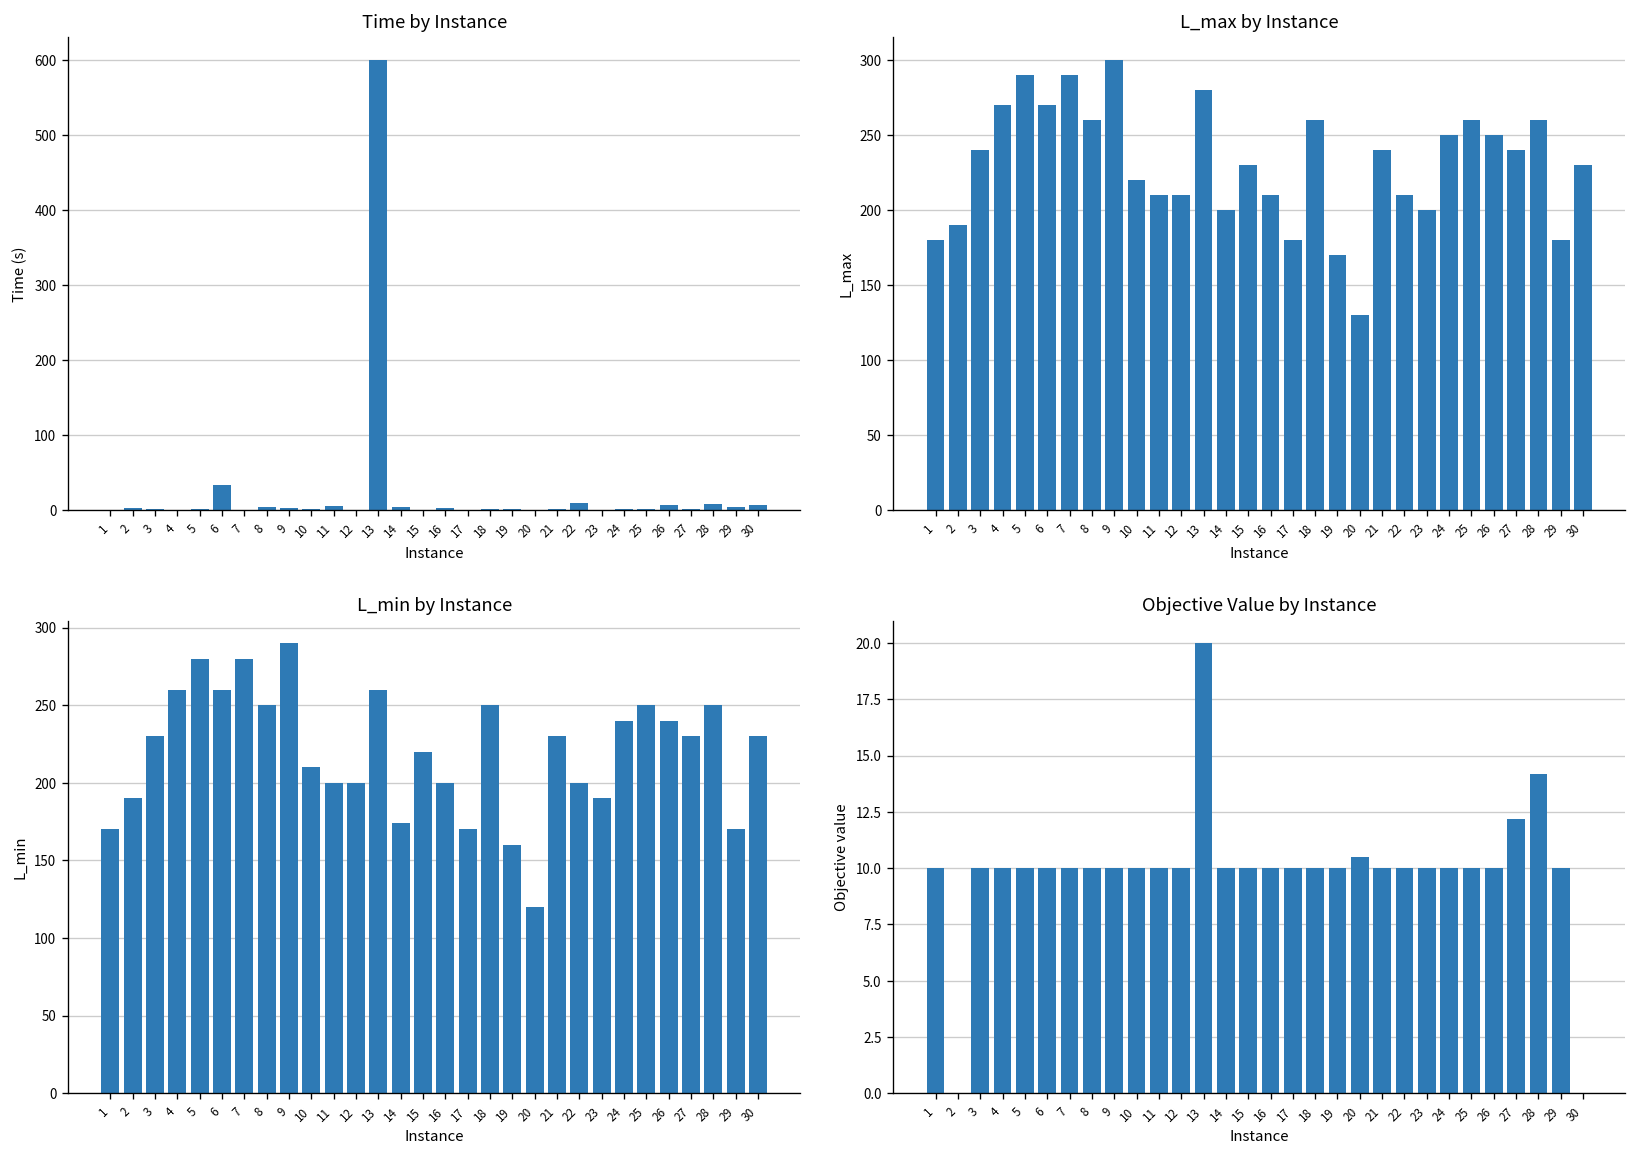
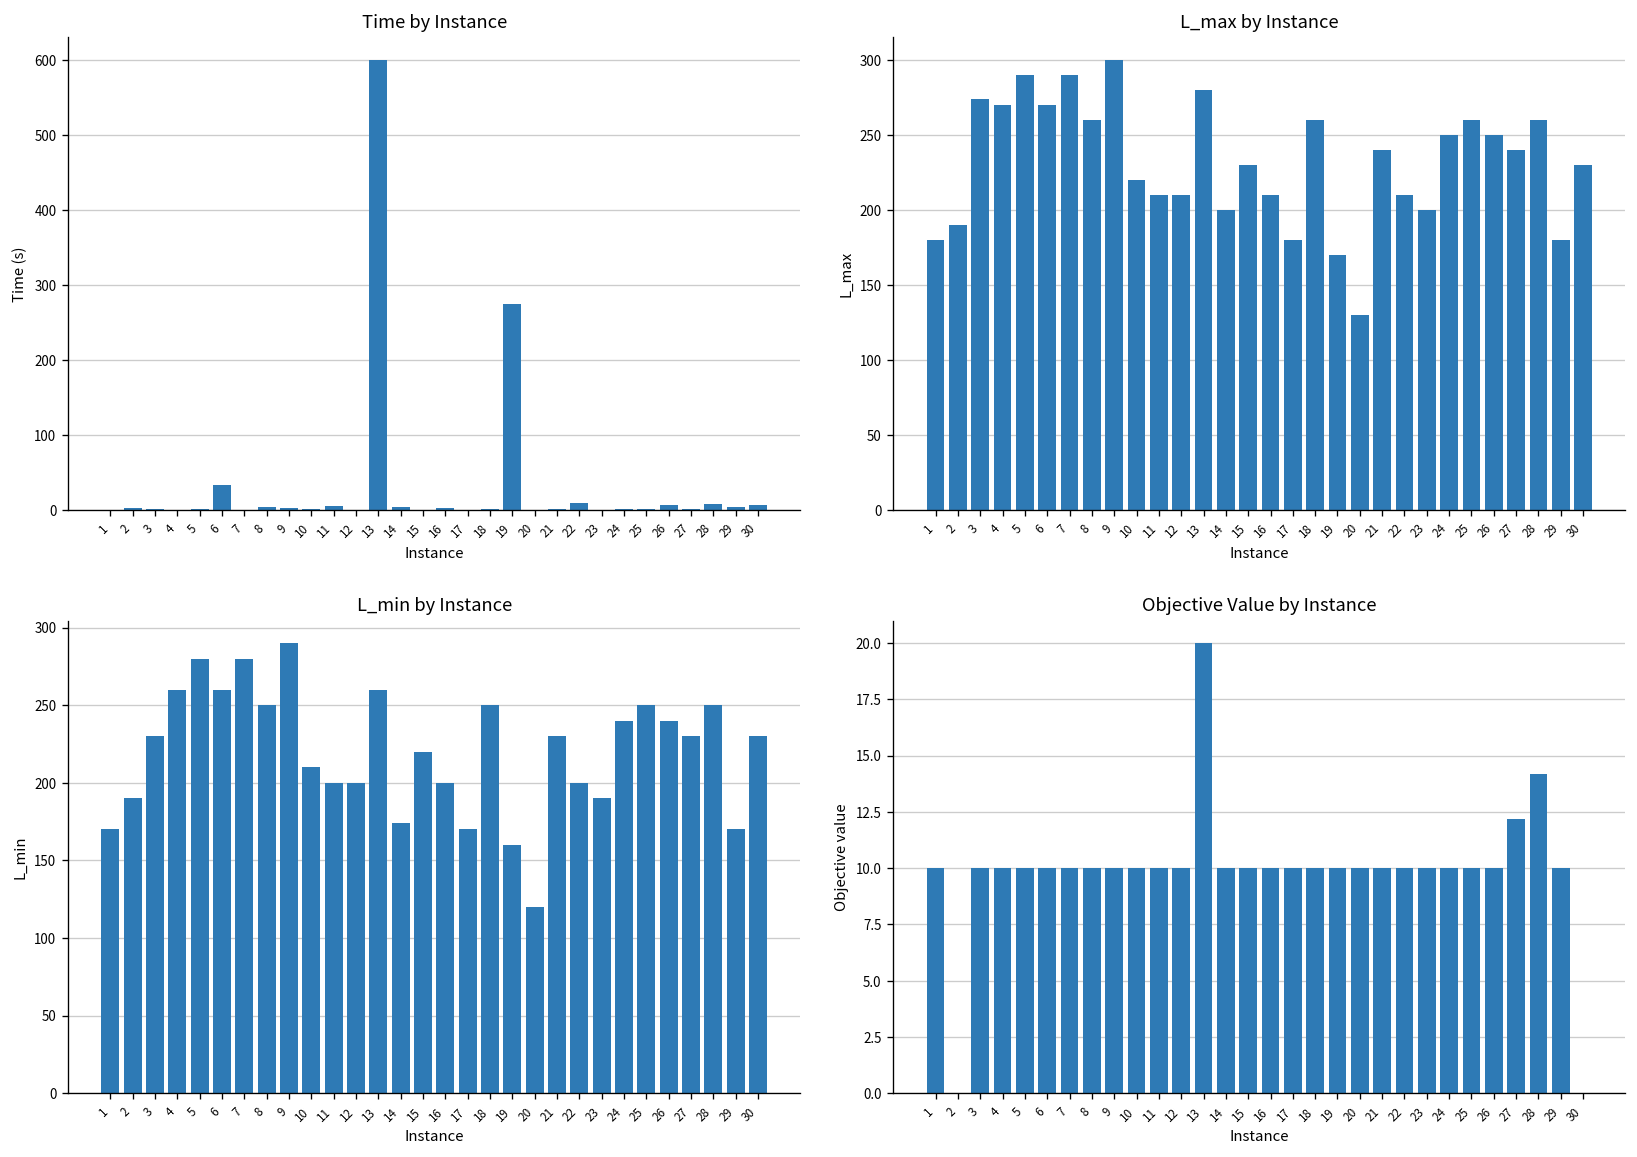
Time by Instance, 19: 0 -> 270
L_max by Instance, 3: 240 -> 274
Objective Value by Instance, 20: 10.5 -> 10.0
